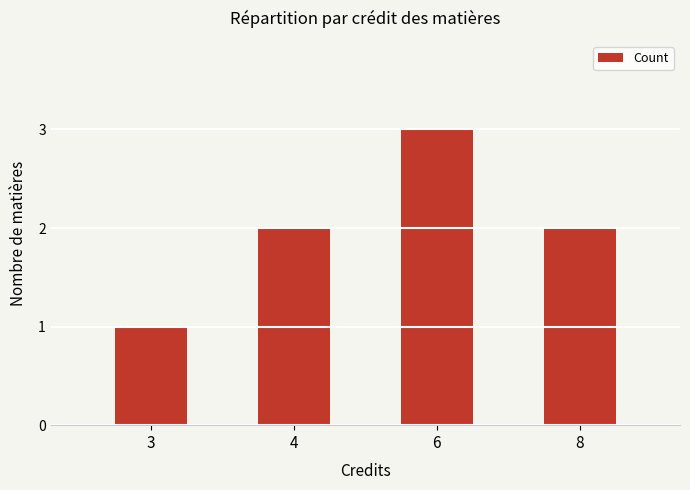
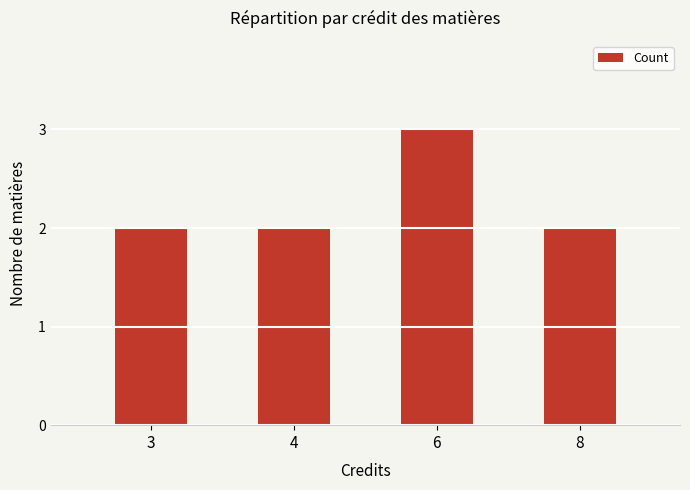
3: 1 -> 2
